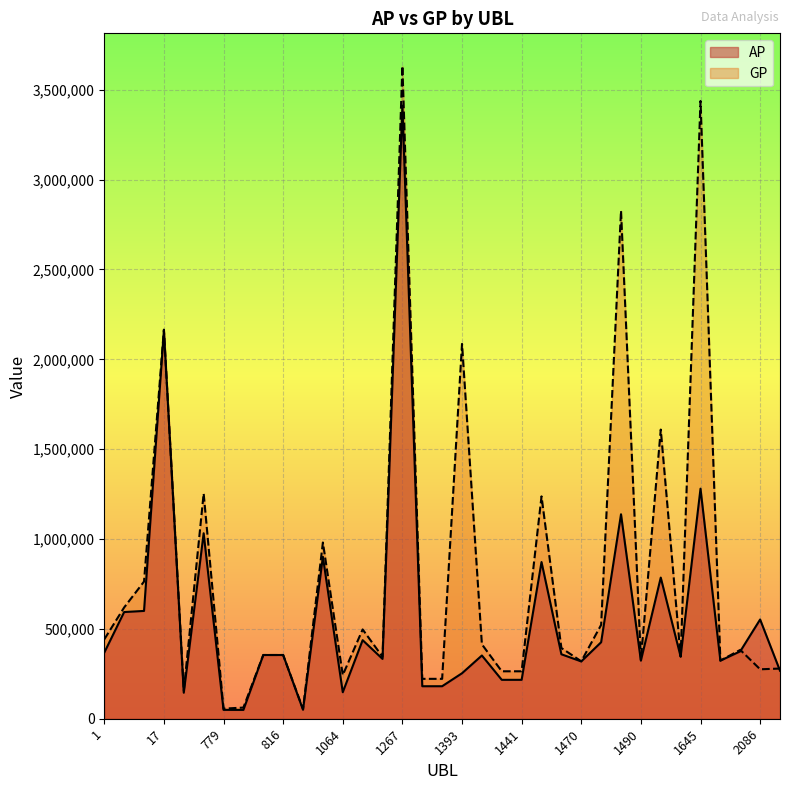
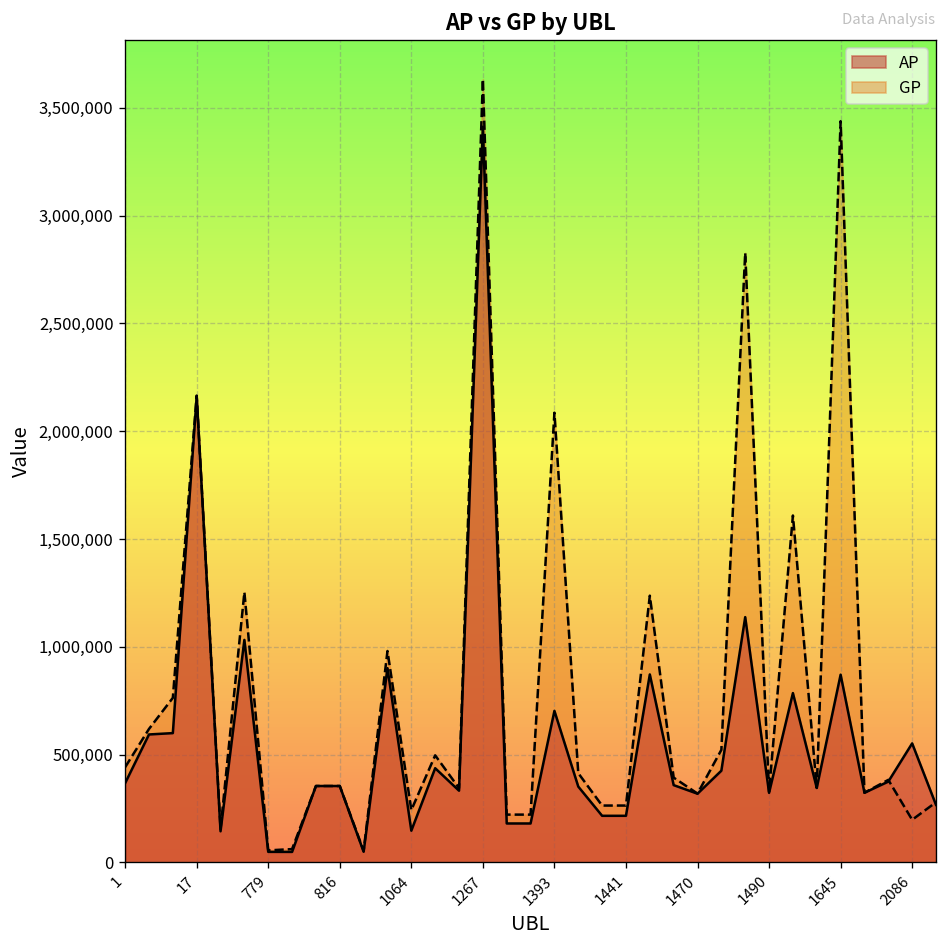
AP, 1393: 250,000 -> 700,000
AP, 1645: 1,280,000 -> 870,000
GP, 2086: 280,000 -> 200,000
